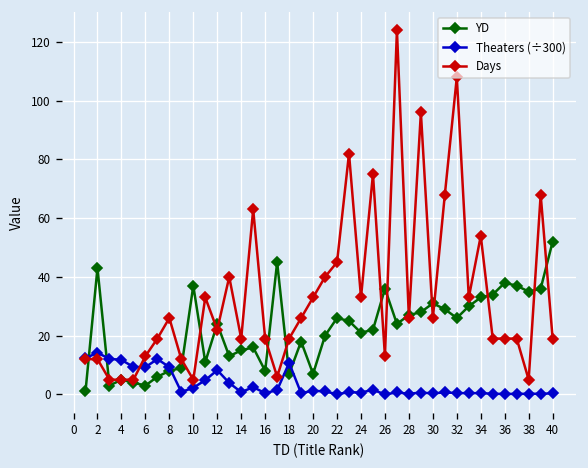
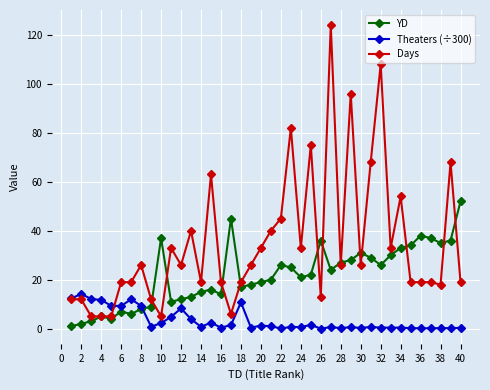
YD, 2: 43 -> 2
YD, 6: 3 -> 7
Days, 6: 13 -> 19
YD, 12: 24 -> 12
Days, 12: 22 -> 26
YD, 16: 8 -> 14
YD, 18: 7 -> 17
YD, 20: 7 -> 19
Days, 38: 5 -> 18
